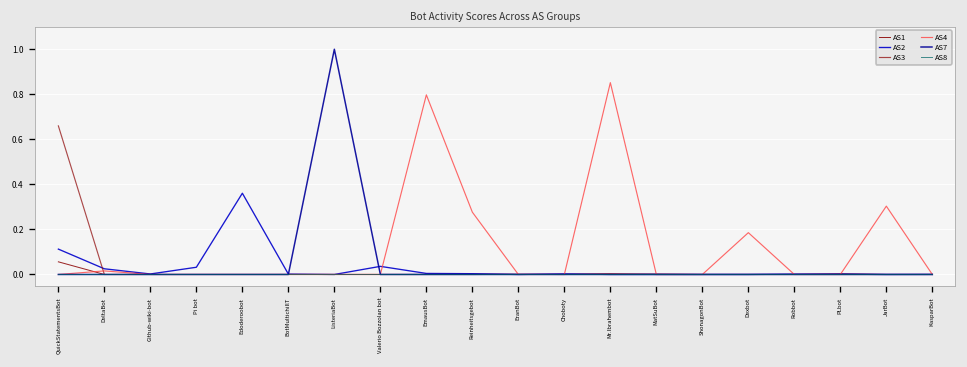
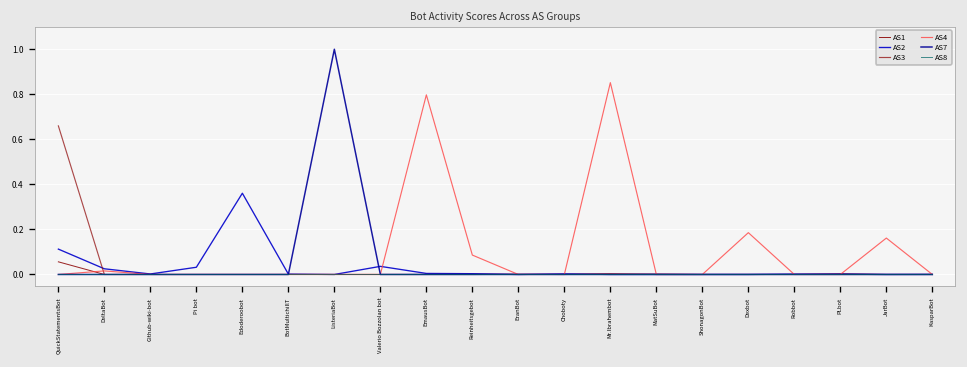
AS4, Reinheitsgebot: 0.28 -> 0.09
AS4, JarBot: 0.30 -> 0.16
